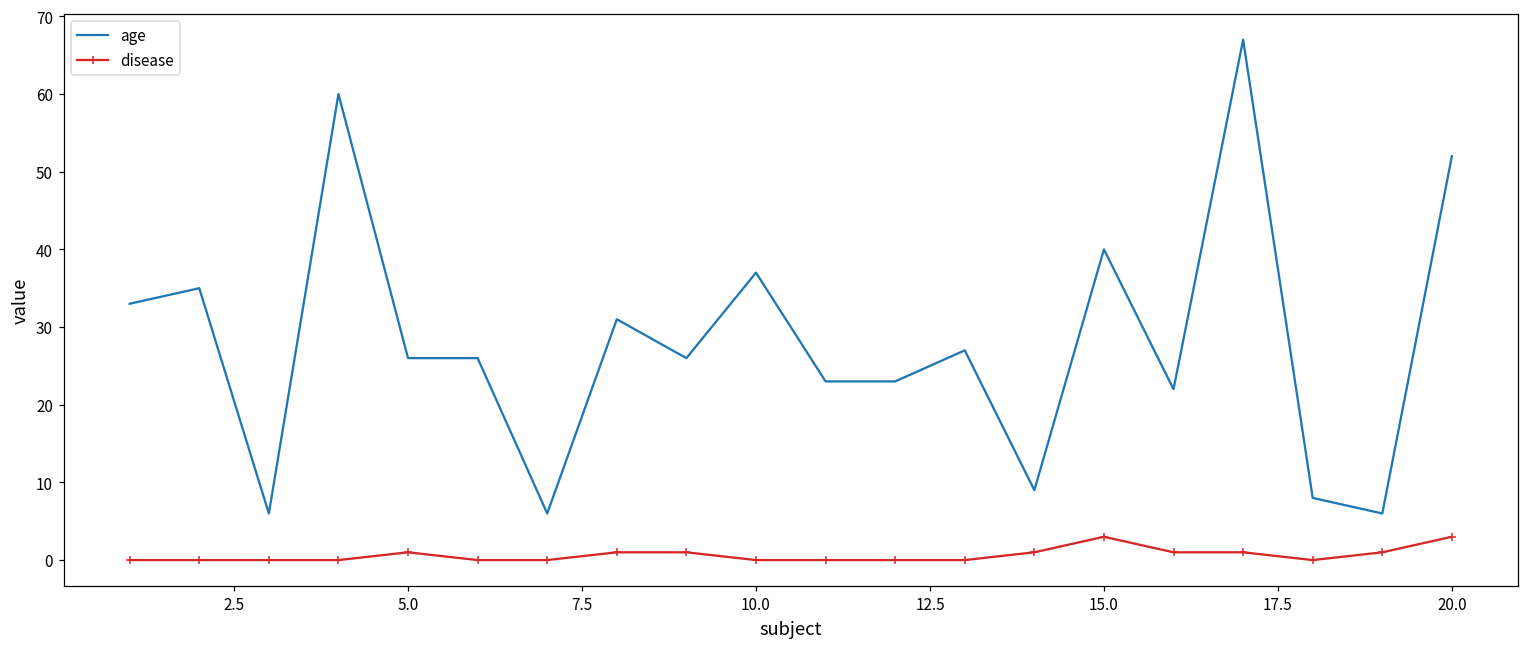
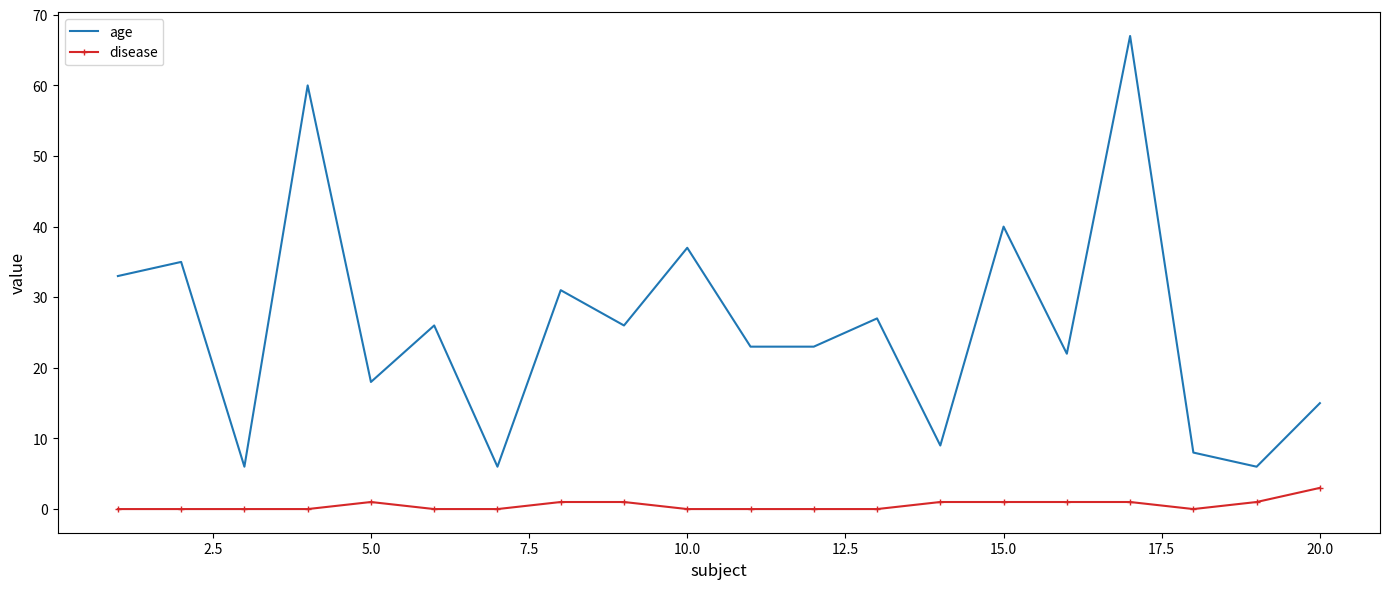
age, 5.0: 26 -> 18
disease, 15.0: 3 -> 1
age, 20.0: 52 -> 15
